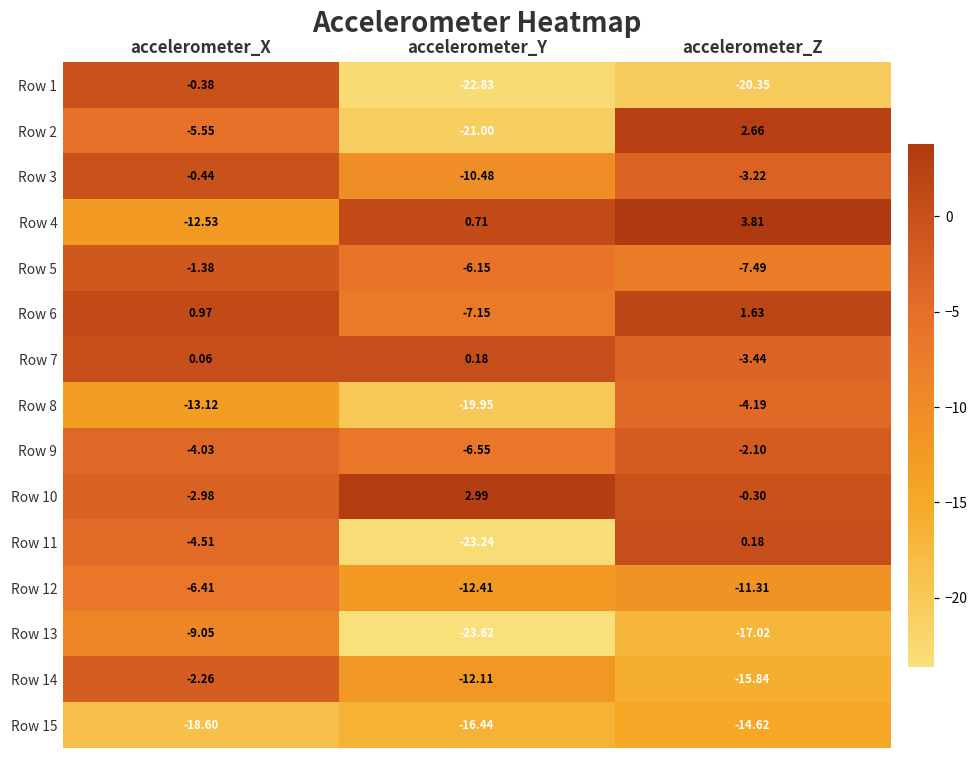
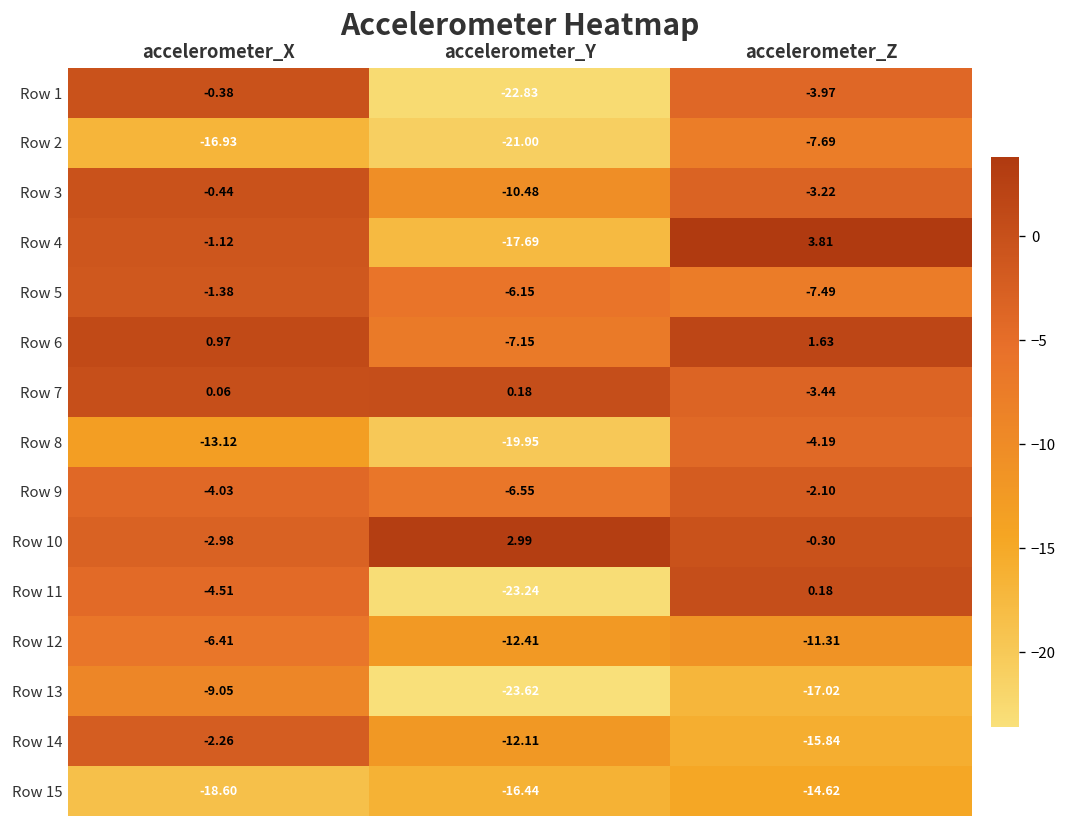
Row 1, accelerometer_Z: -20.35 -> -3.97
Row 2, accelerometer_X: -5.55 -> -16.93
Row 2, accelerometer_Z: 2.66 -> -7.69
Row 4, accelerometer_X: -12.53 -> -1.12
Row 4, accelerometer_Y: 0.71 -> -17.69
